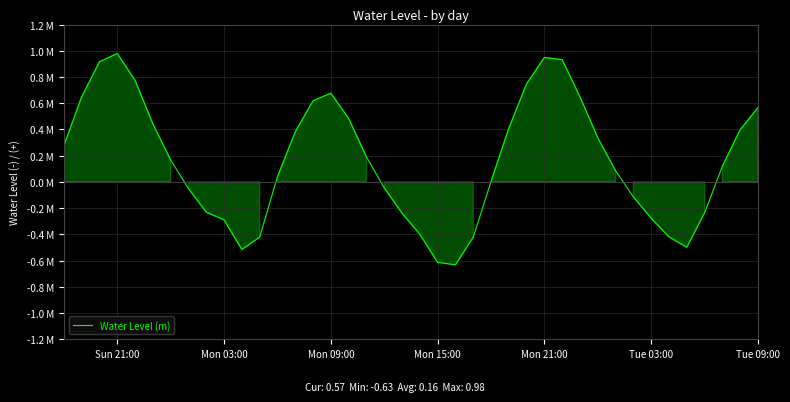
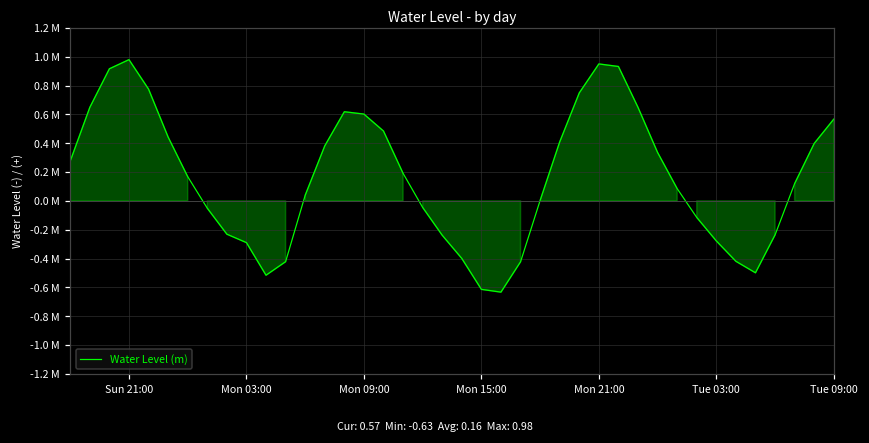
Mon 09:00: 680000 -> 600000
